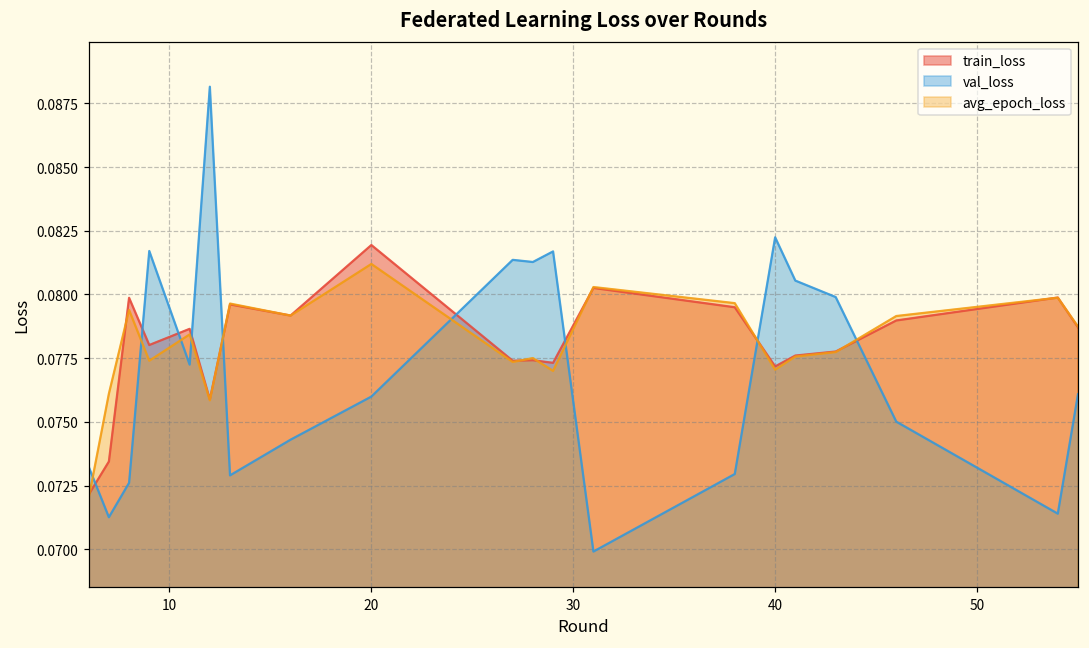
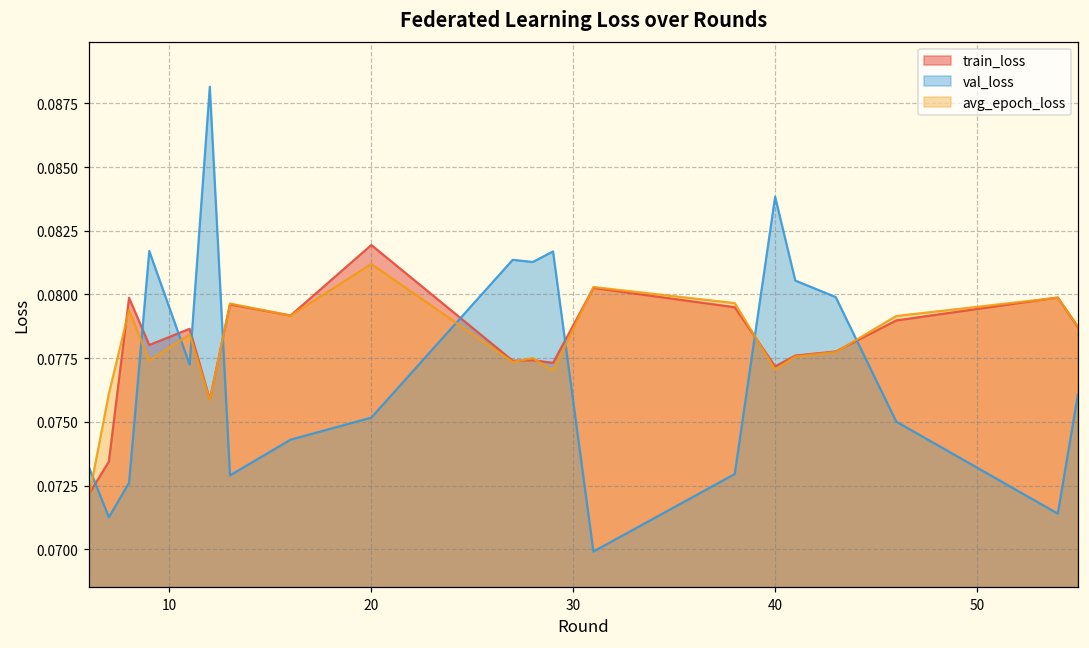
val_loss, 20: 0.0760 -> 0.0752
val_loss, 40: 0.0822 -> 0.0838
